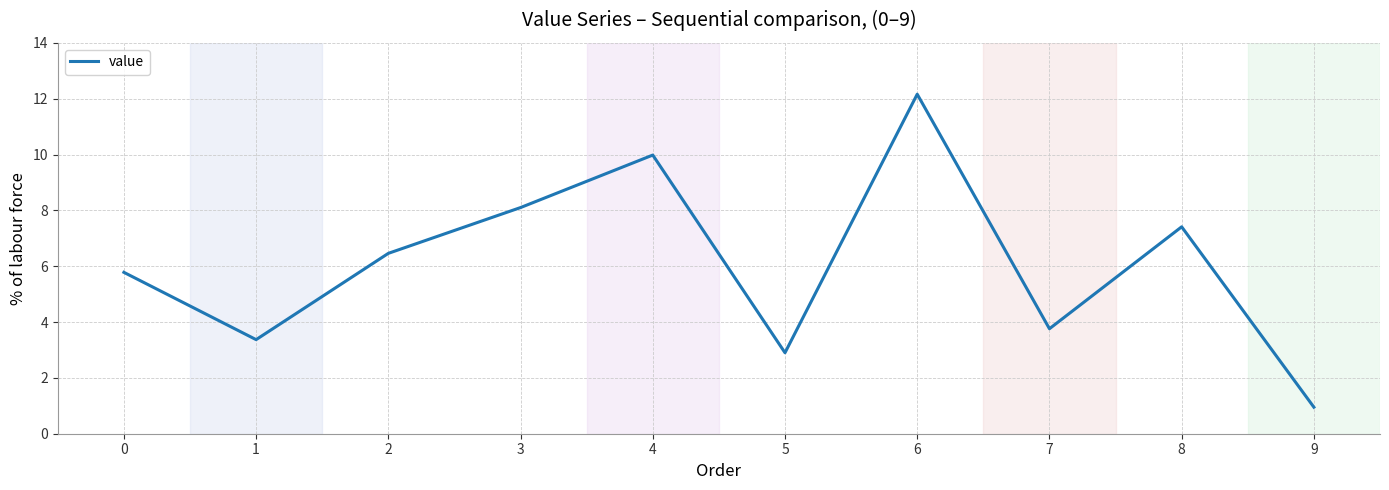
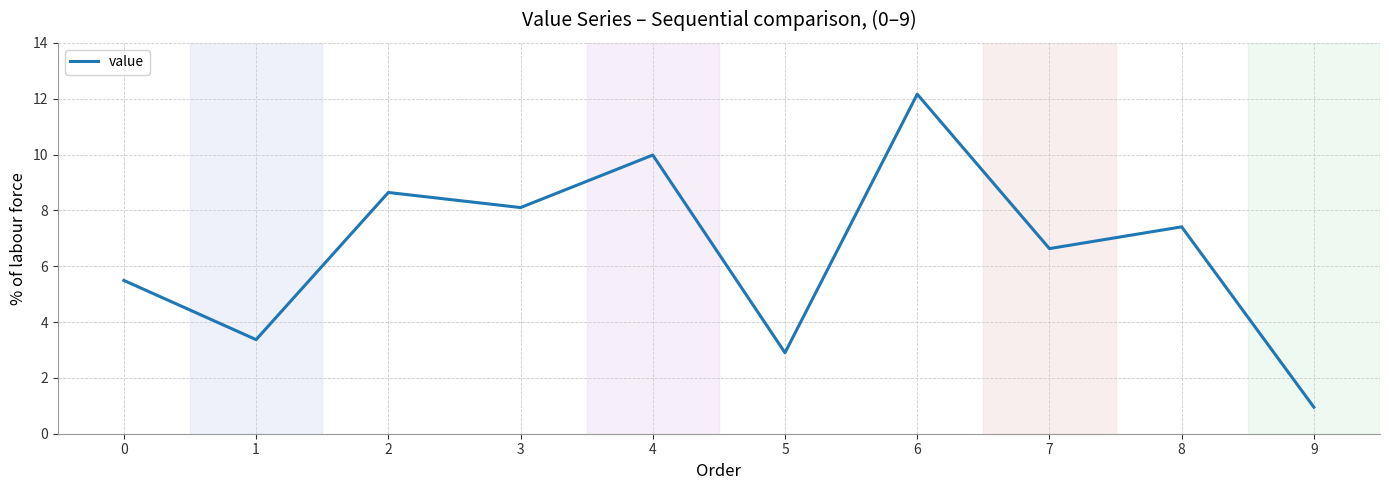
0: 5.8 -> 5.5
2: 6.5 -> 8.6
7: 3.8 -> 6.6
